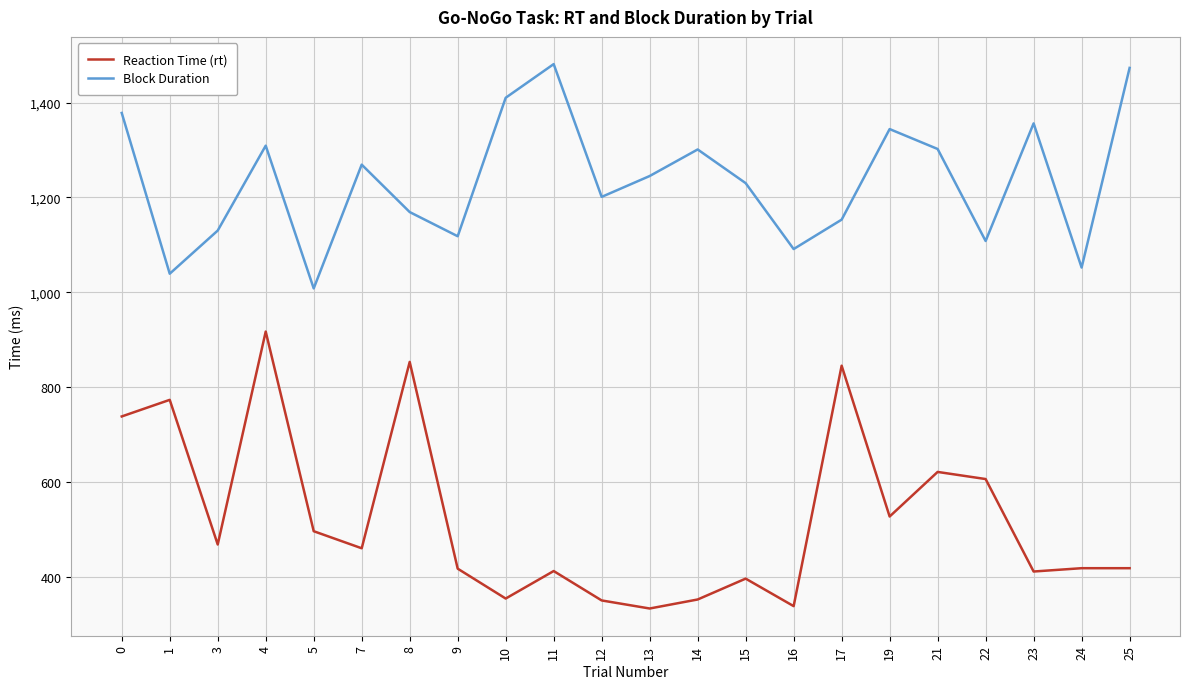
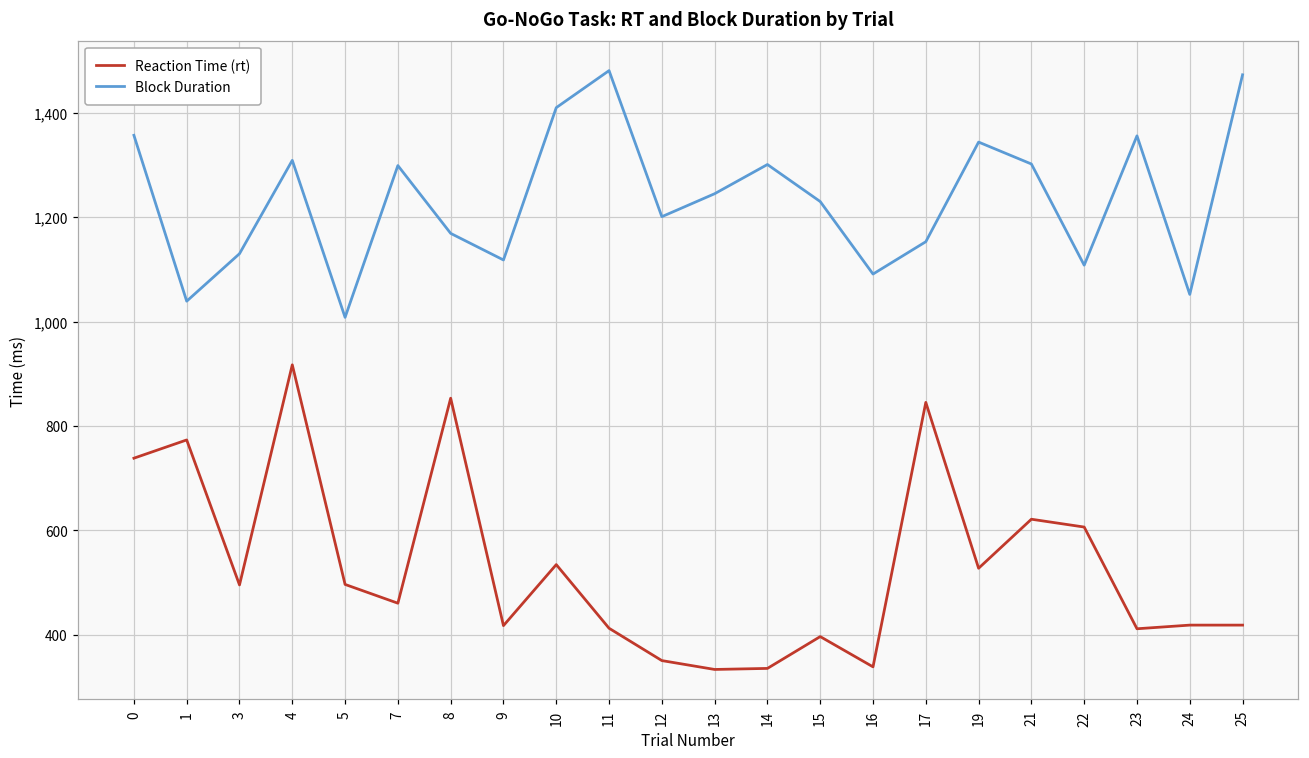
Block Duration, 0: 1,380 -> 1,360
Reaction Time (rt), 3: 470 -> 500
Block Duration, 7: 1,270 -> 1,300
Reaction Time (rt), 10: 350 -> 530
Reaction Time (rt), 14: 350 -> 340
